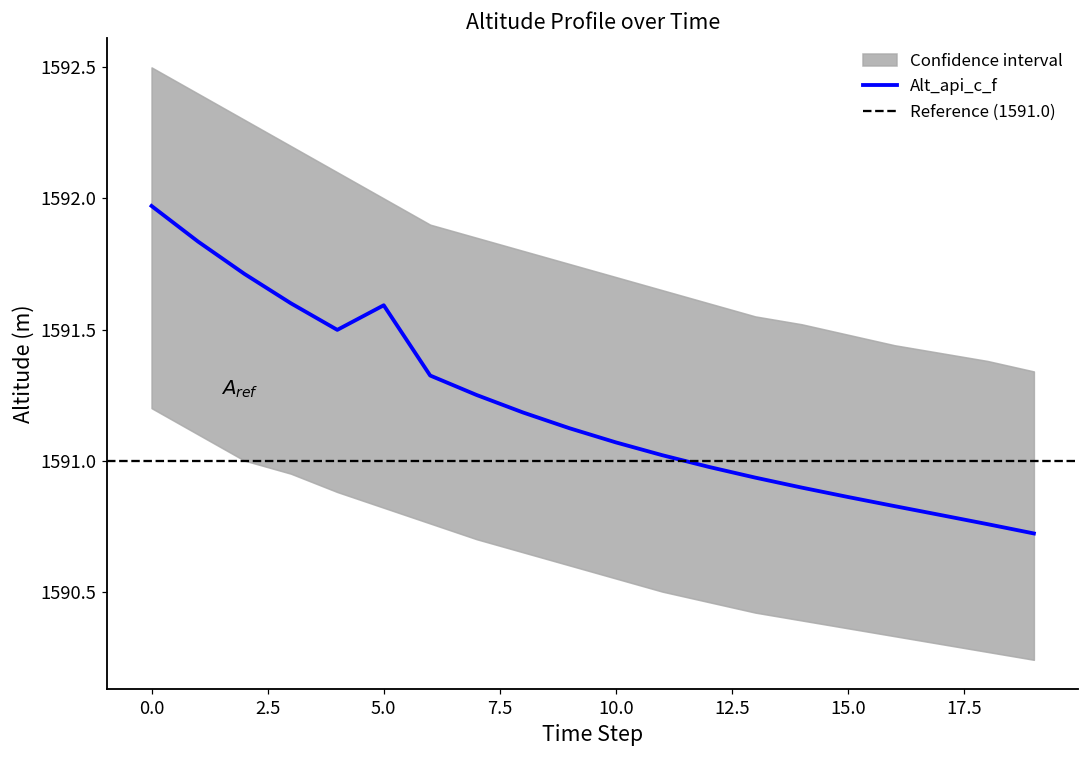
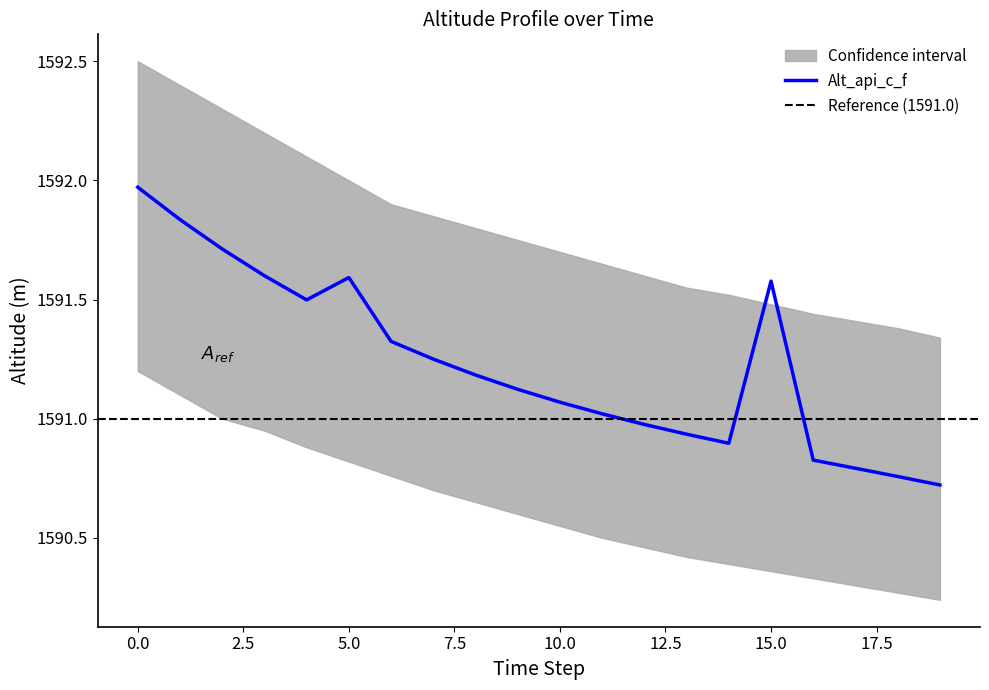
Alt_api_c_f, 15.0: 1590.86 -> 1591.58
